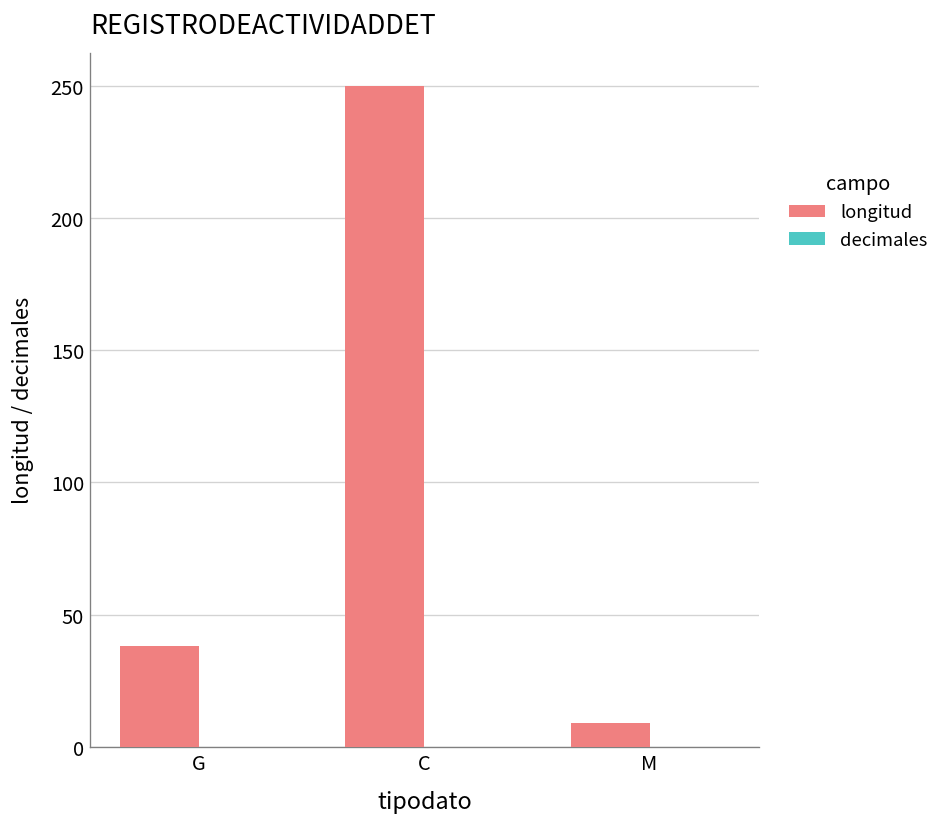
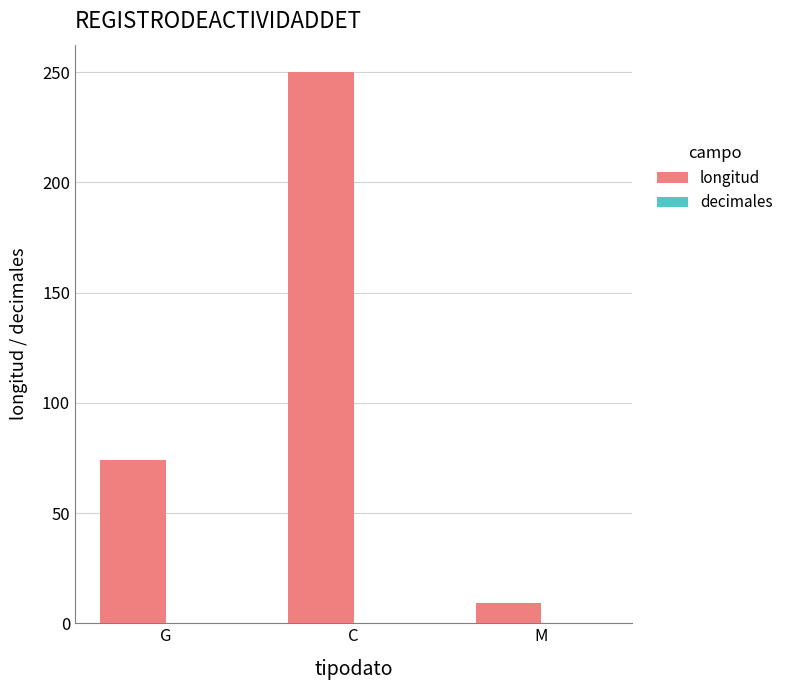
longitud, G: 38 -> 74
